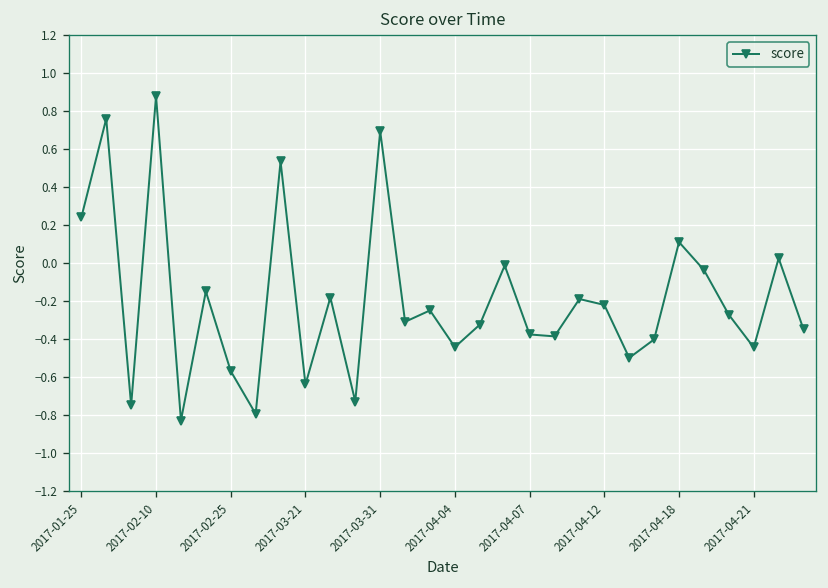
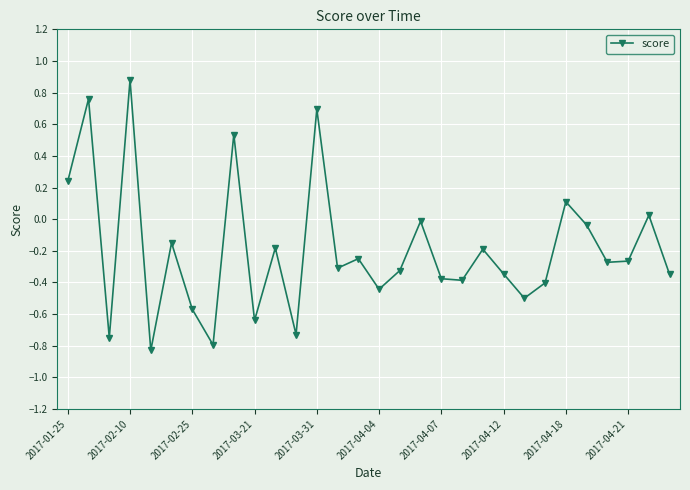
2017-04-12: -0.22 -> -0.35
2017-04-21: -0.45 -> -0.27
